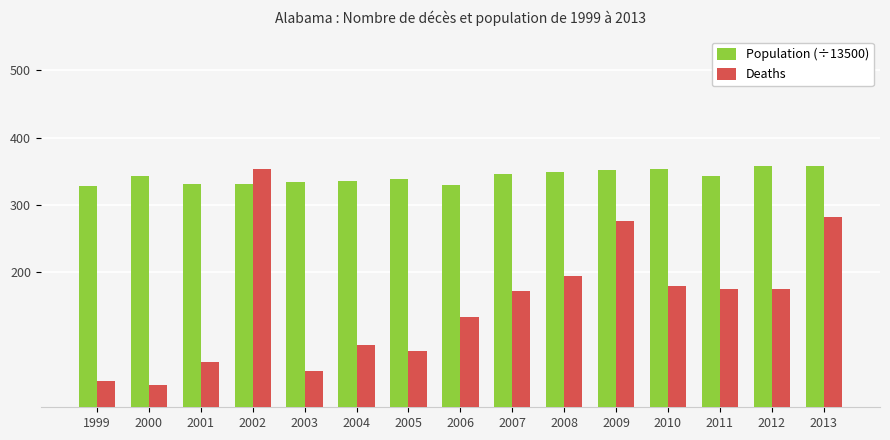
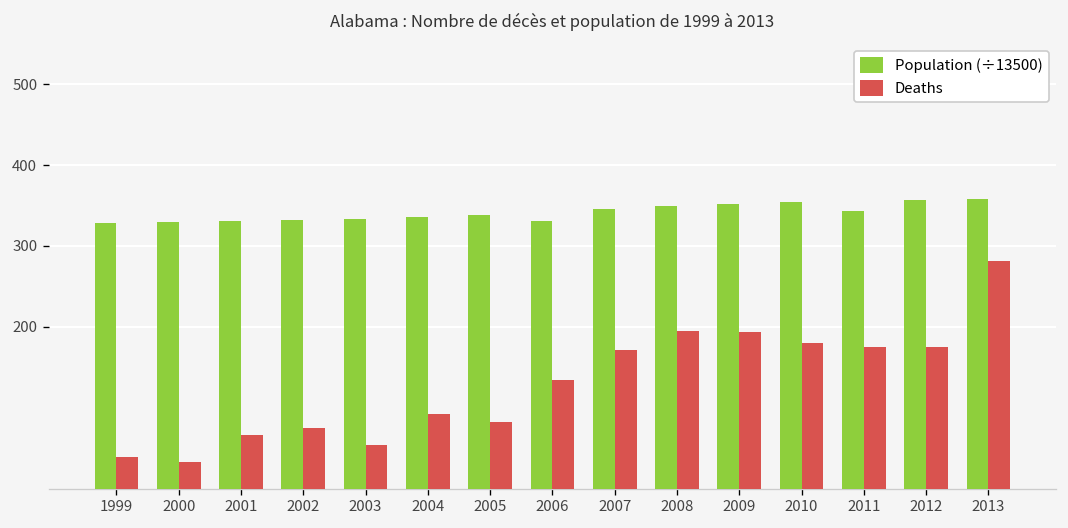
Population (÷13500), 2000: 340 -> 330
Deaths, 2002: 350 -> 80
Deaths, 2009: 280 -> 190
